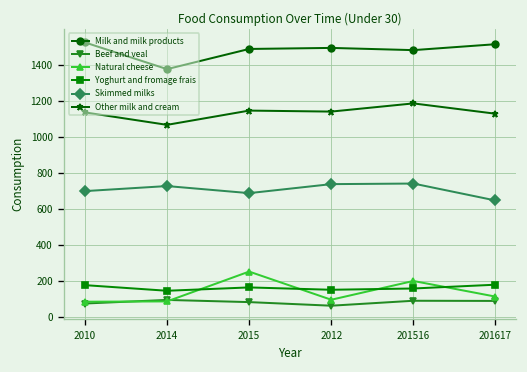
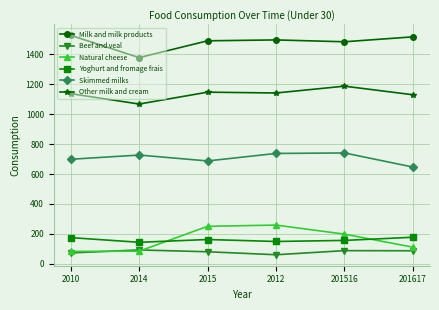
Natural cheese, 2012: 90 -> 260
